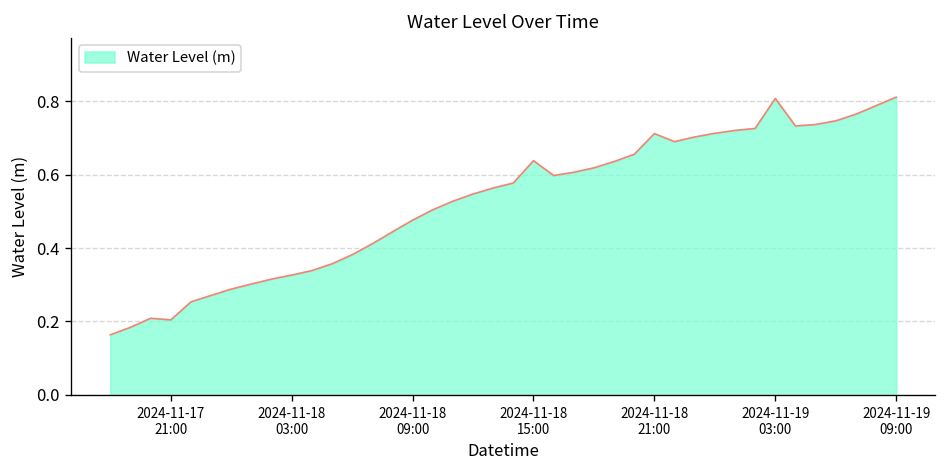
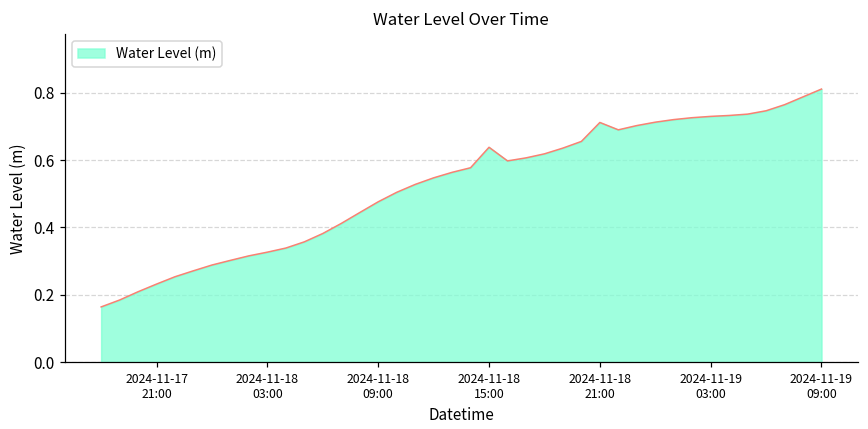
2024-11-17 21:00: 0.20 -> 0.23
2024-11-19 03:00: 0.81 -> 0.73
